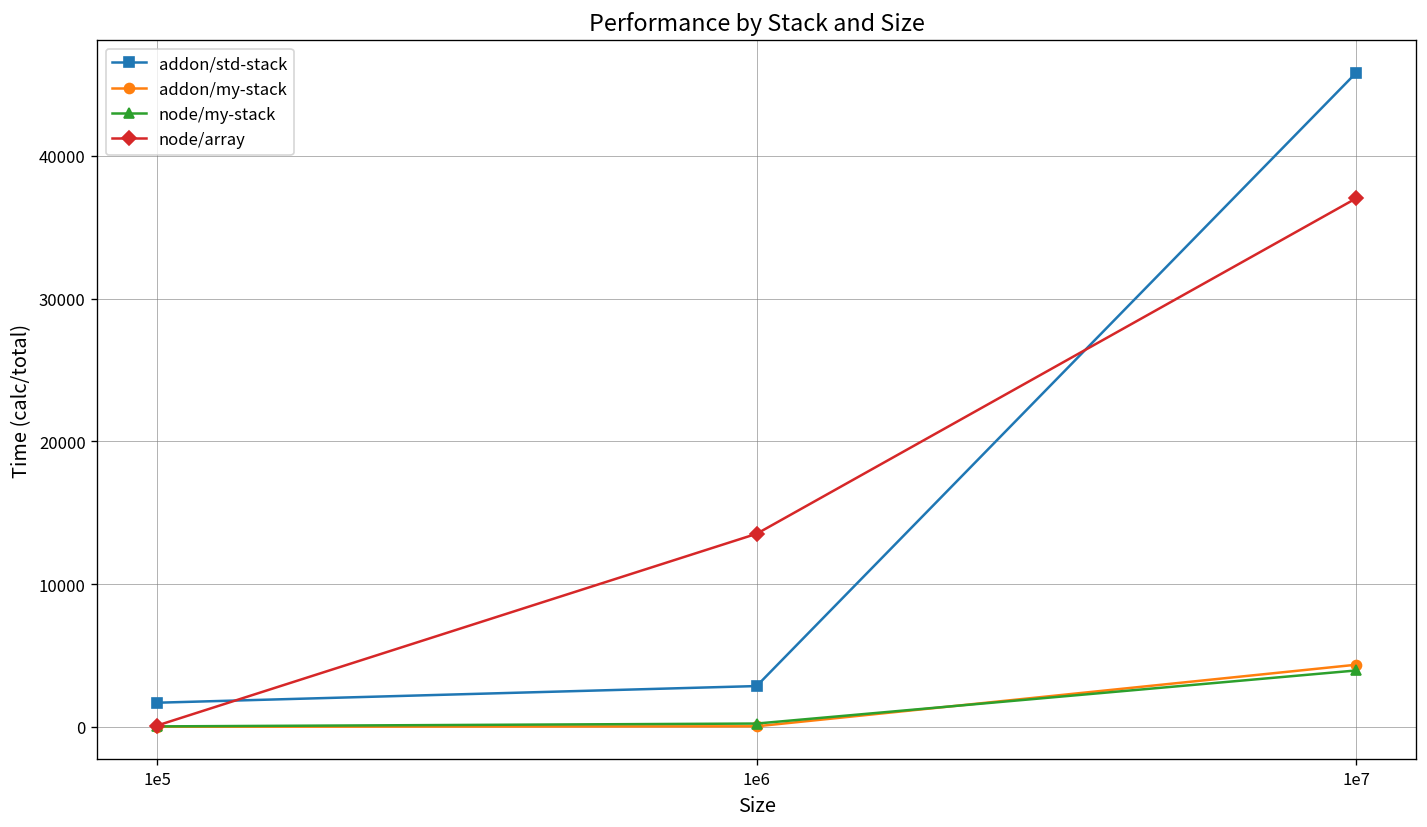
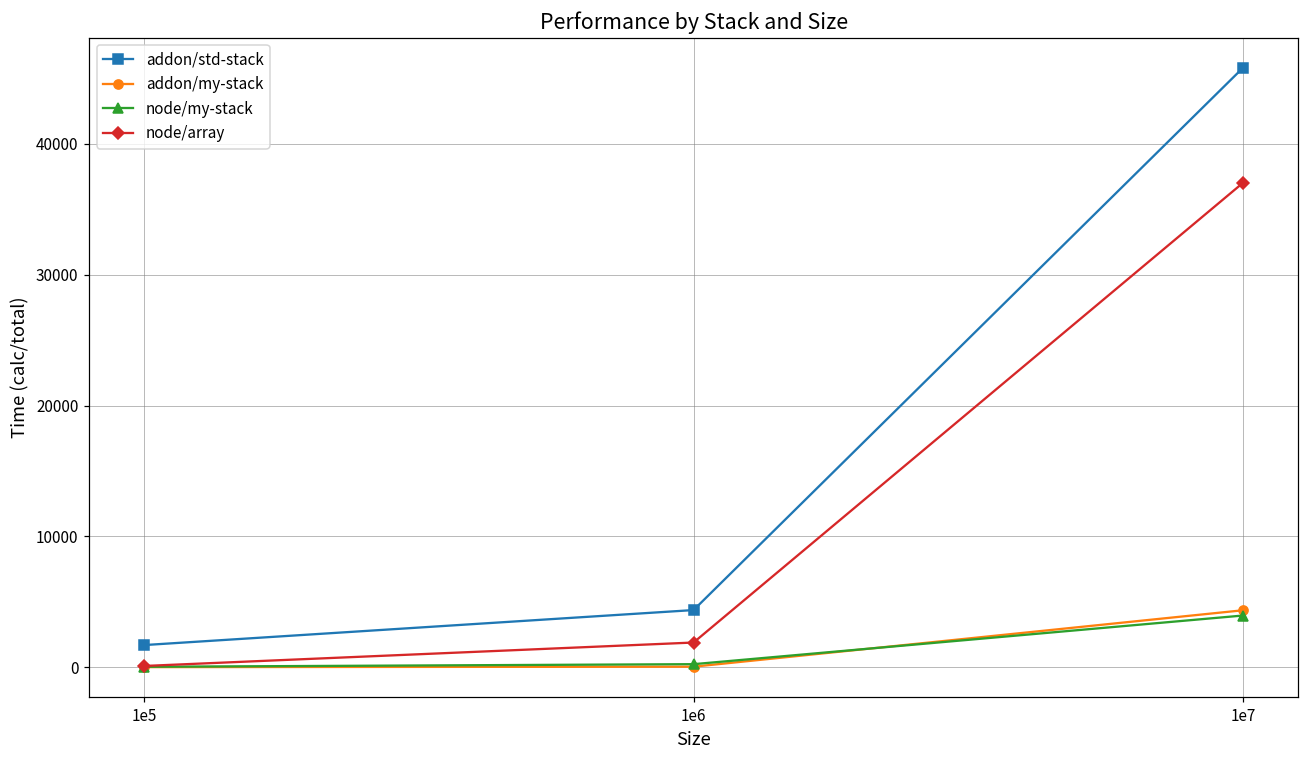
addon/std-stack, 1e6: 2900 -> 4400
node/array, 1e6: 13500 -> 1900
